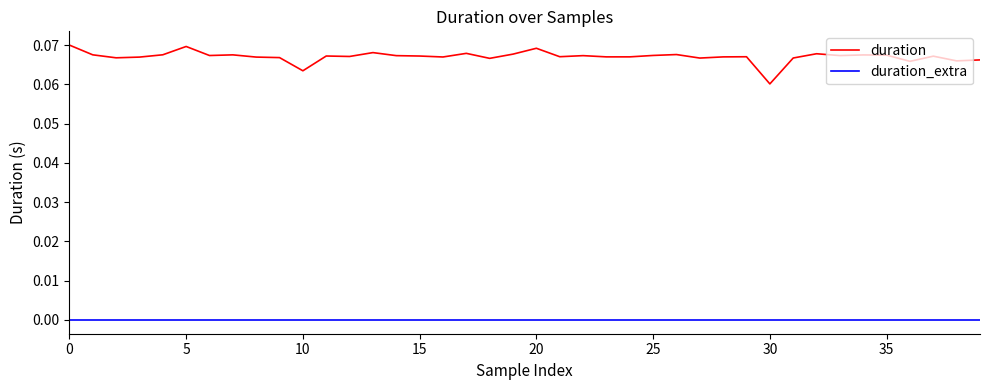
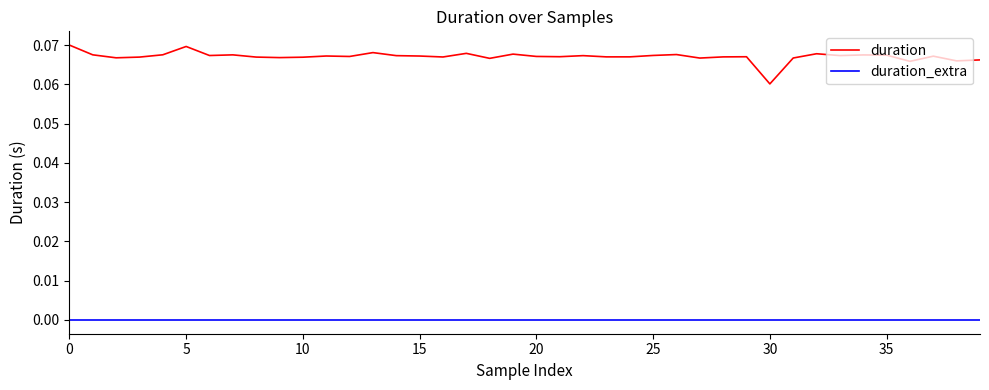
duration, 10: 0.063 -> 0.067
duration, 20: 0.069 -> 0.067
